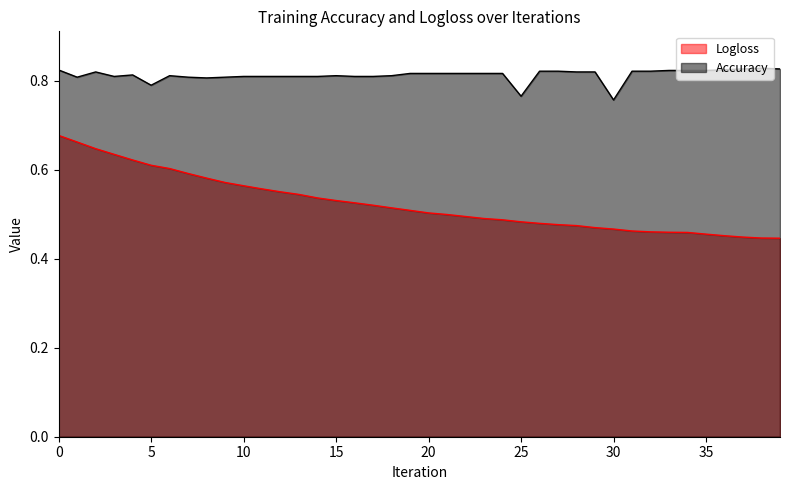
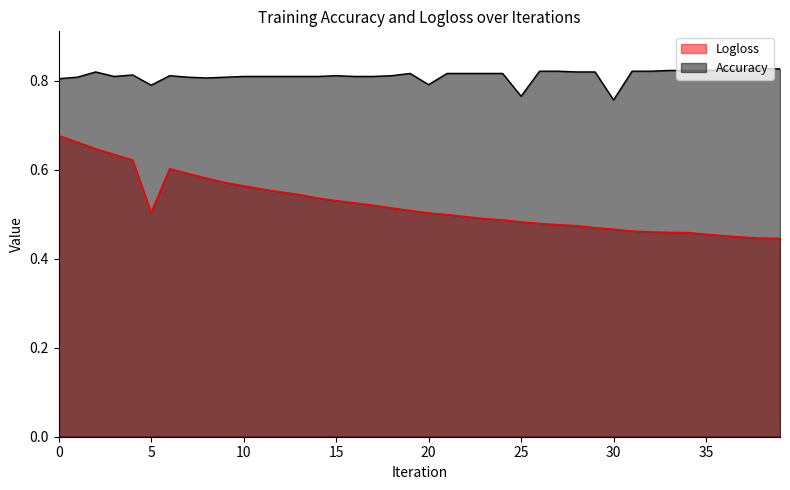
Accuracy, 0: 0.82 -> 0.80
Logloss, 5: 0.61 -> 0.50
Accuracy, 20: 0.82 -> 0.79
